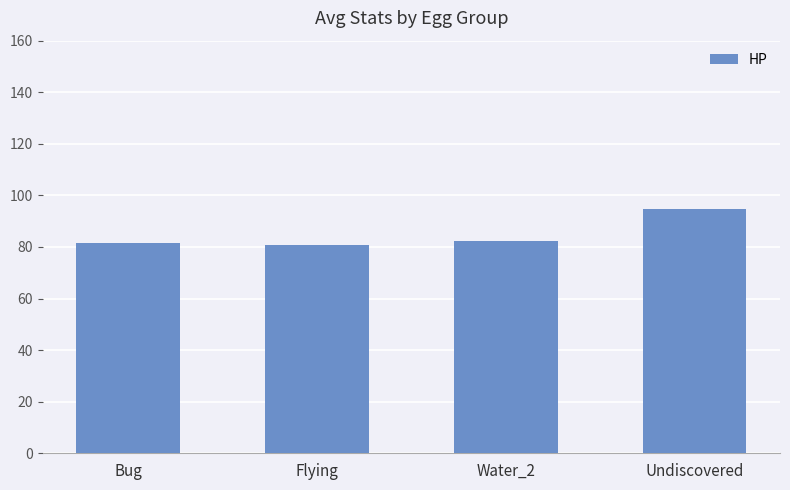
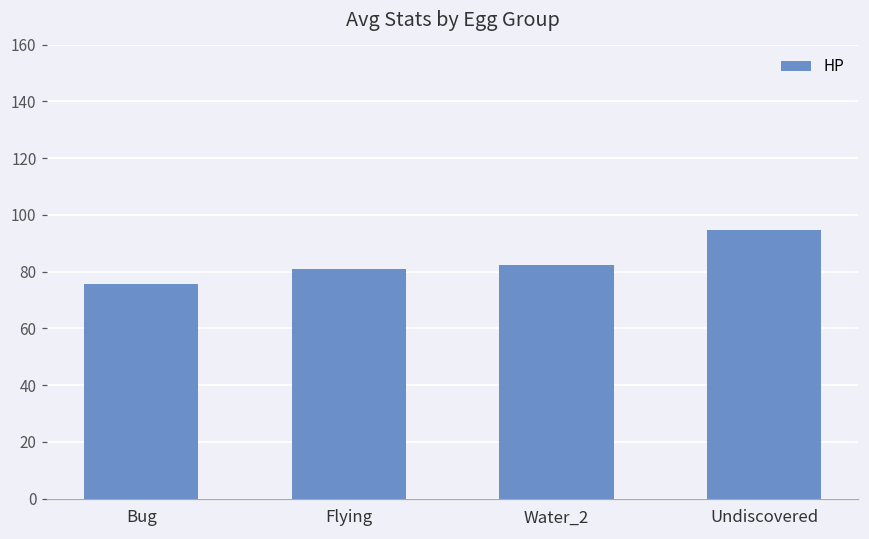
Bug: 82 -> 76
